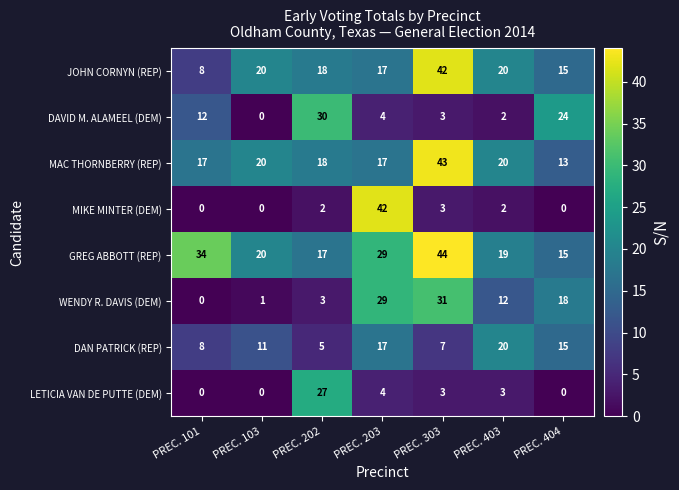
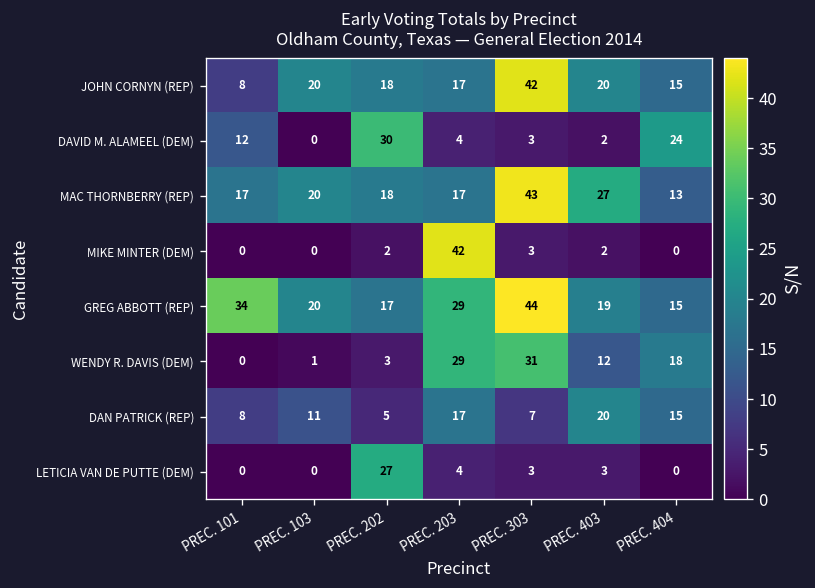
MAC THORNBERRY (REP), PREC. 403: 20 -> 27
